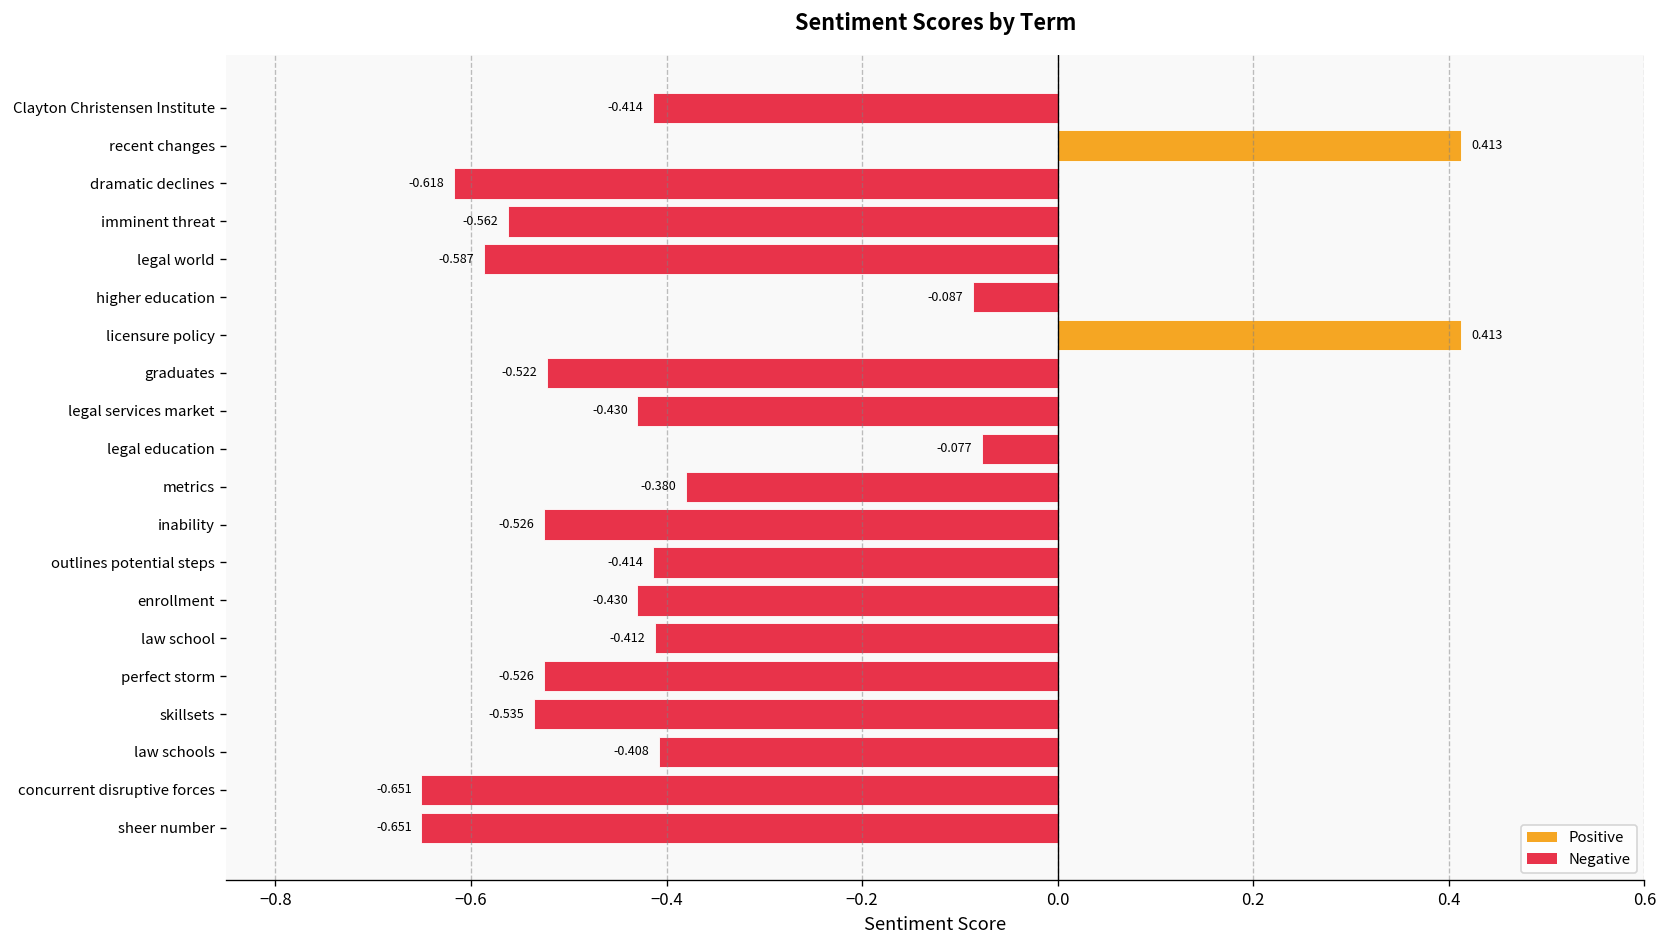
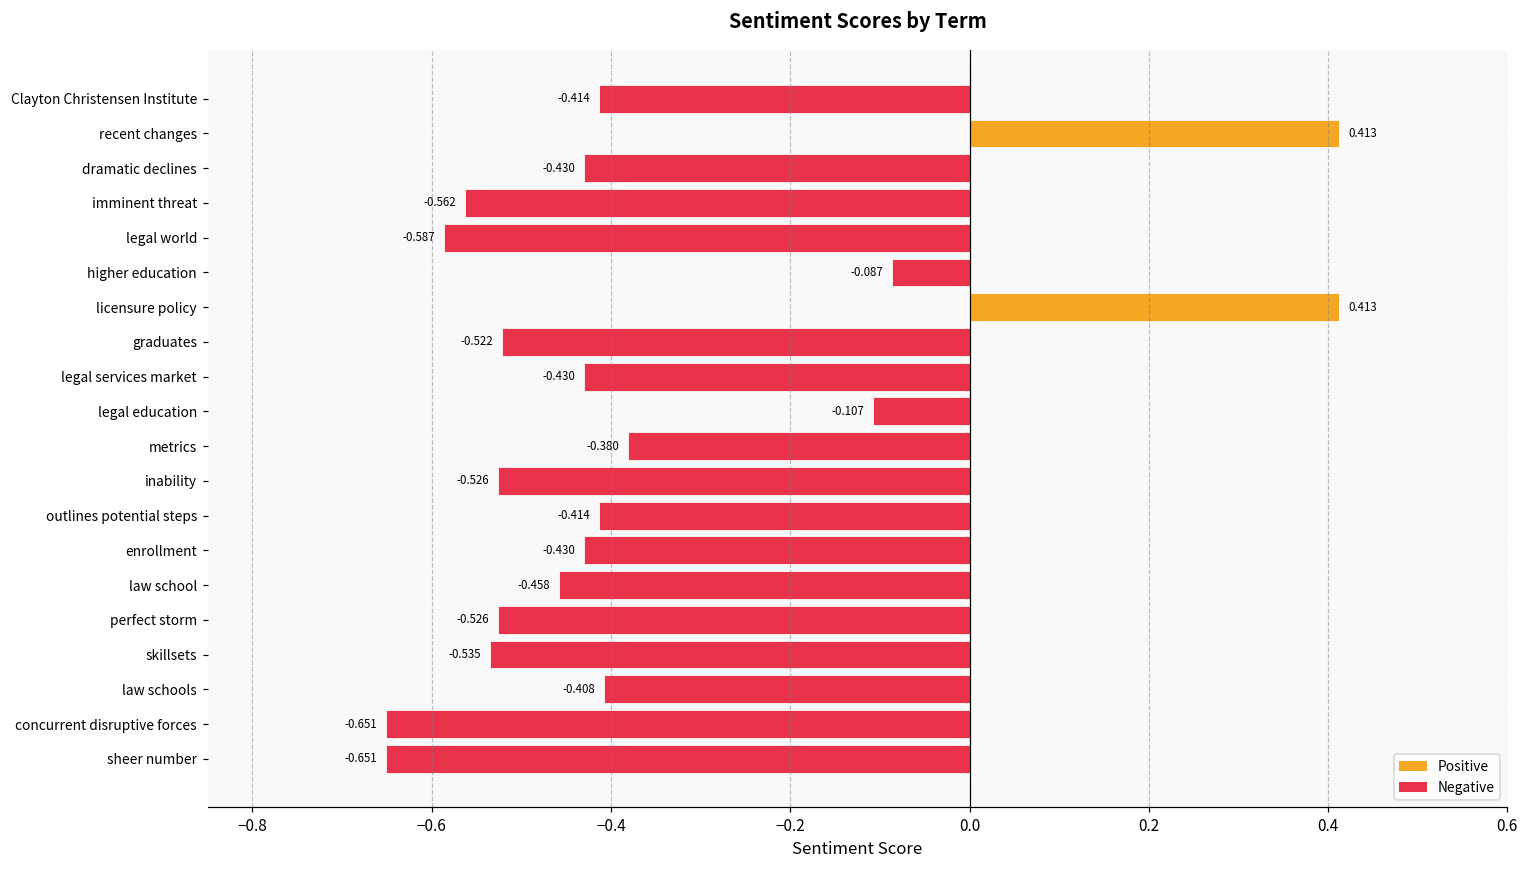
dramatic declines: -0.618 -> -0.430
legal education: -0.077 -> -0.107
law school: -0.412 -> -0.458
